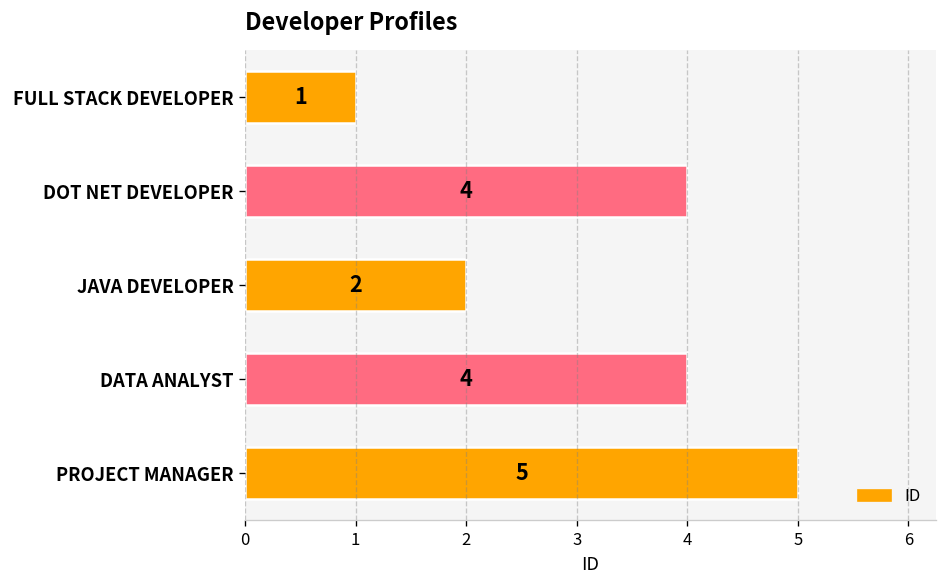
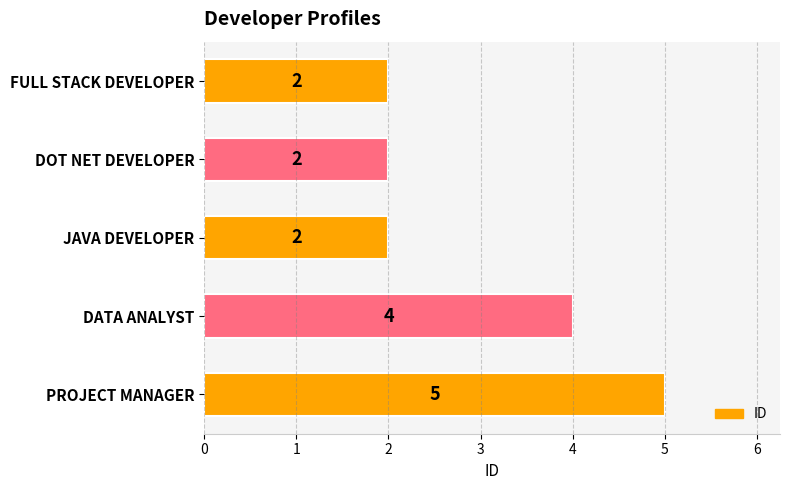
FULL STACK DEVELOPER: 1 -> 2
DOT NET DEVELOPER: 4 -> 2
